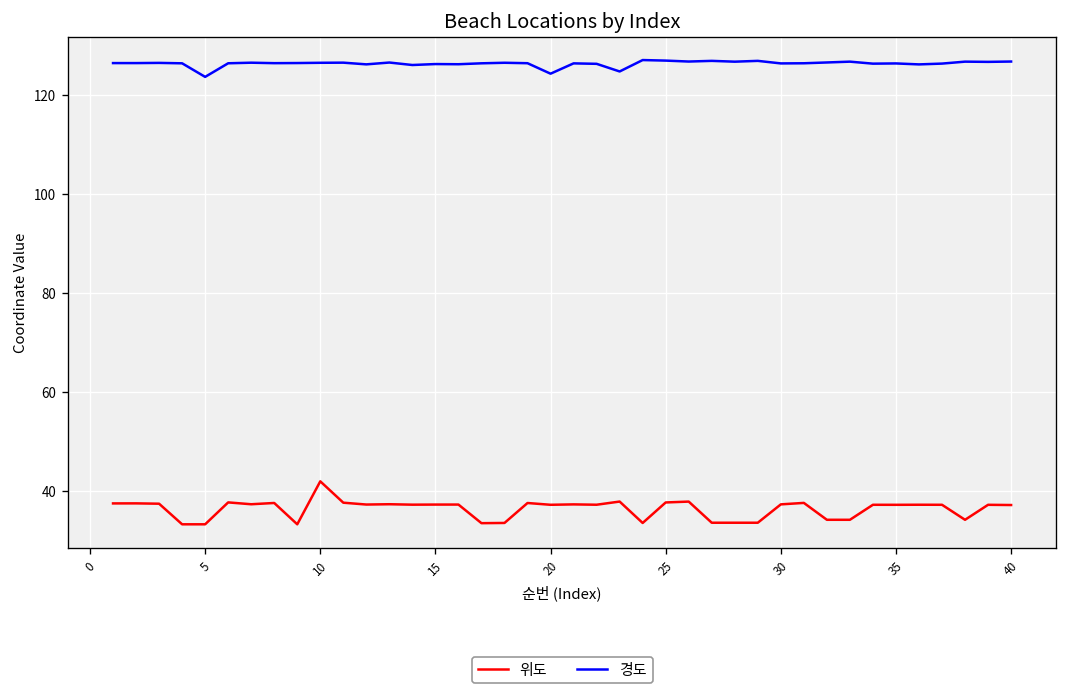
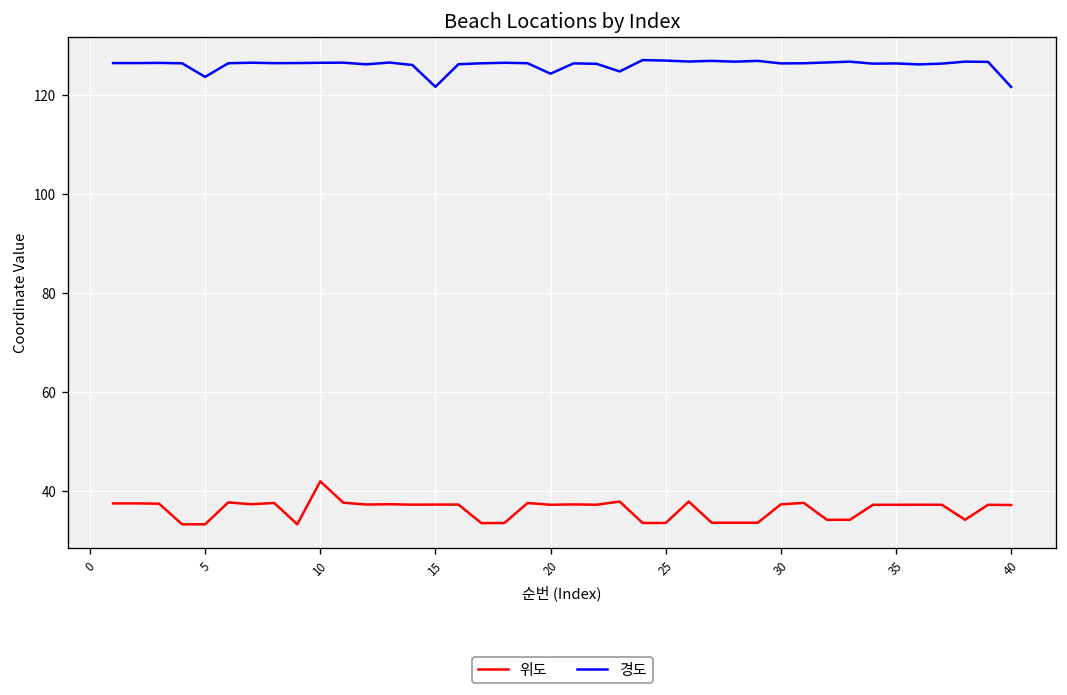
경도, 15: 126 -> 122
위도, 25: 38 -> 33
경도, 40: 127 -> 122
